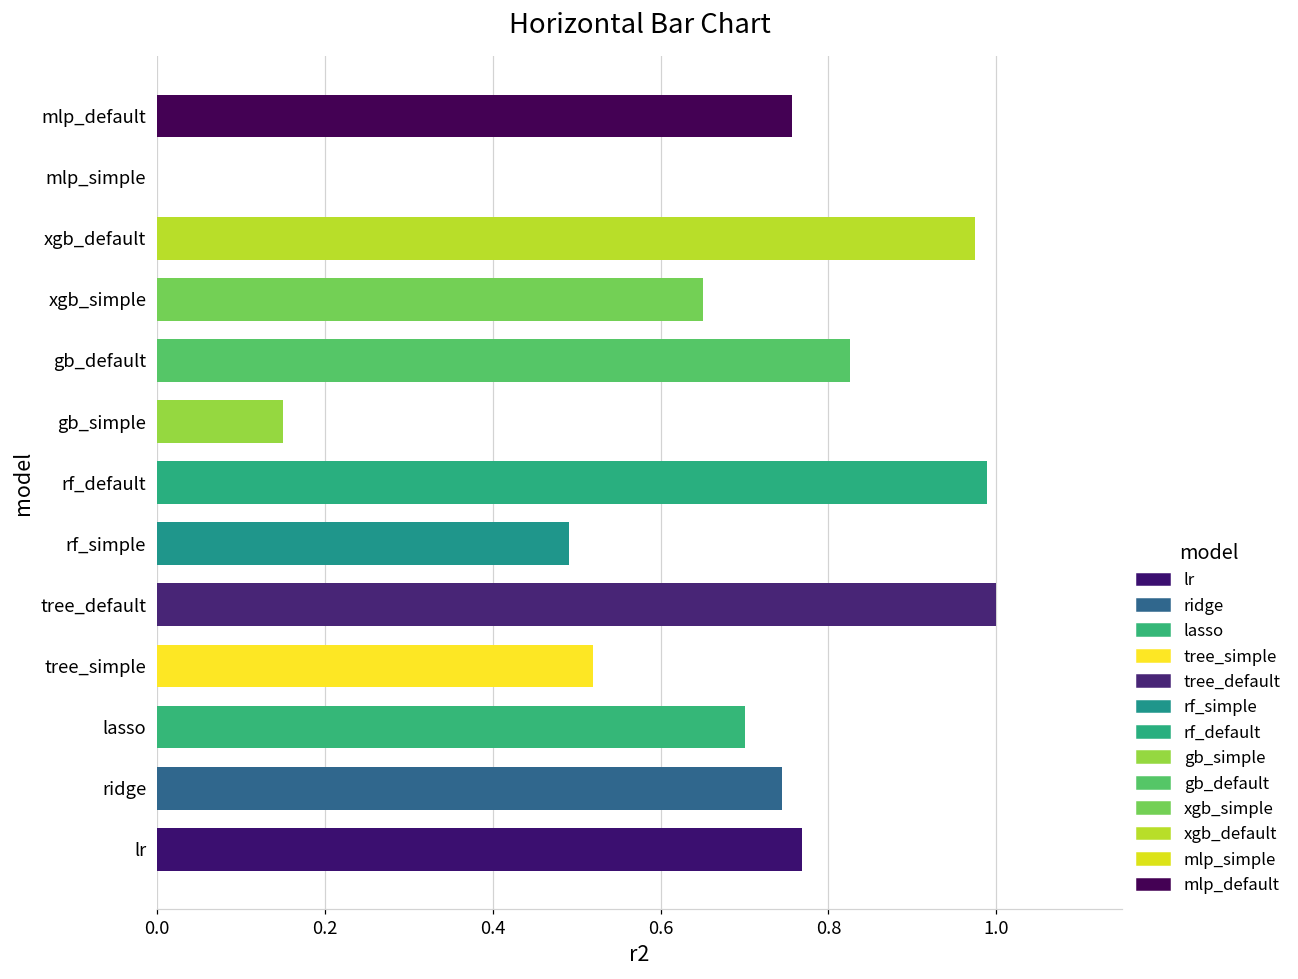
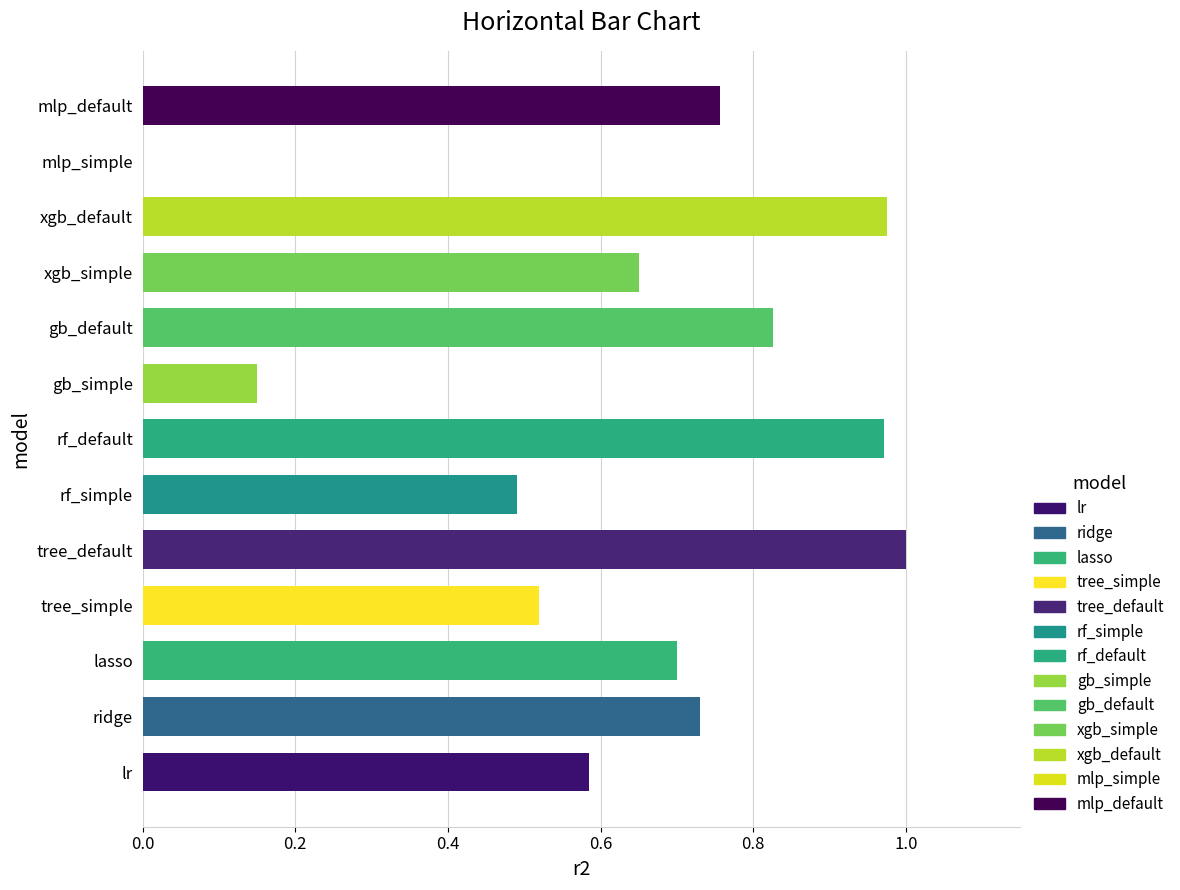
rf_default: 0.99 -> 0.97
ridge: 0.75 -> 0.73
lr: 0.77 -> 0.59
